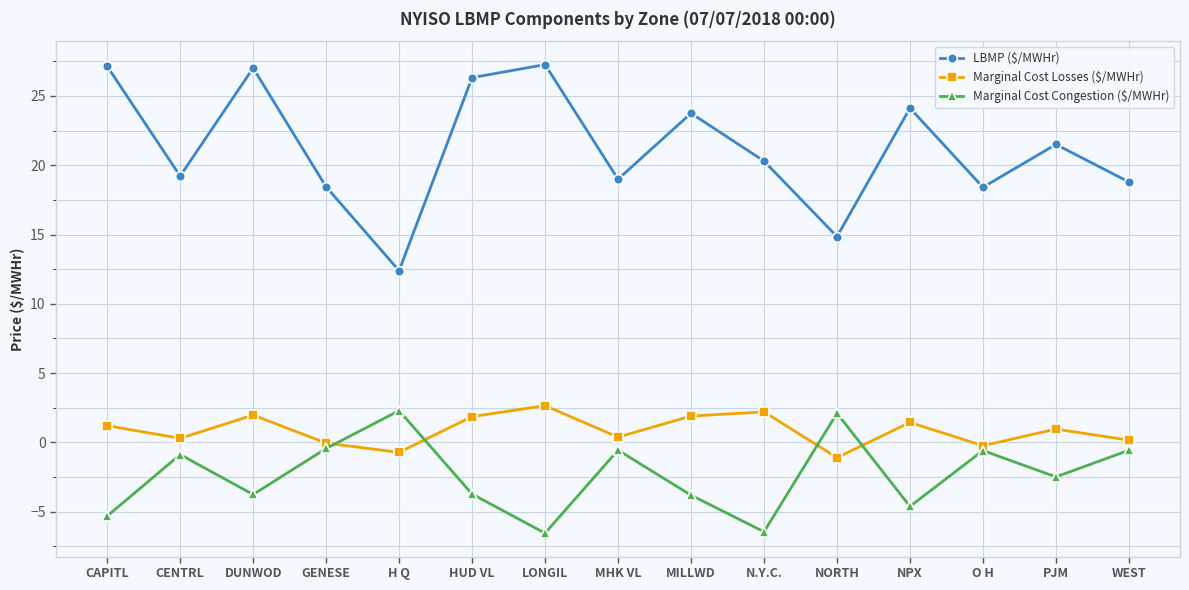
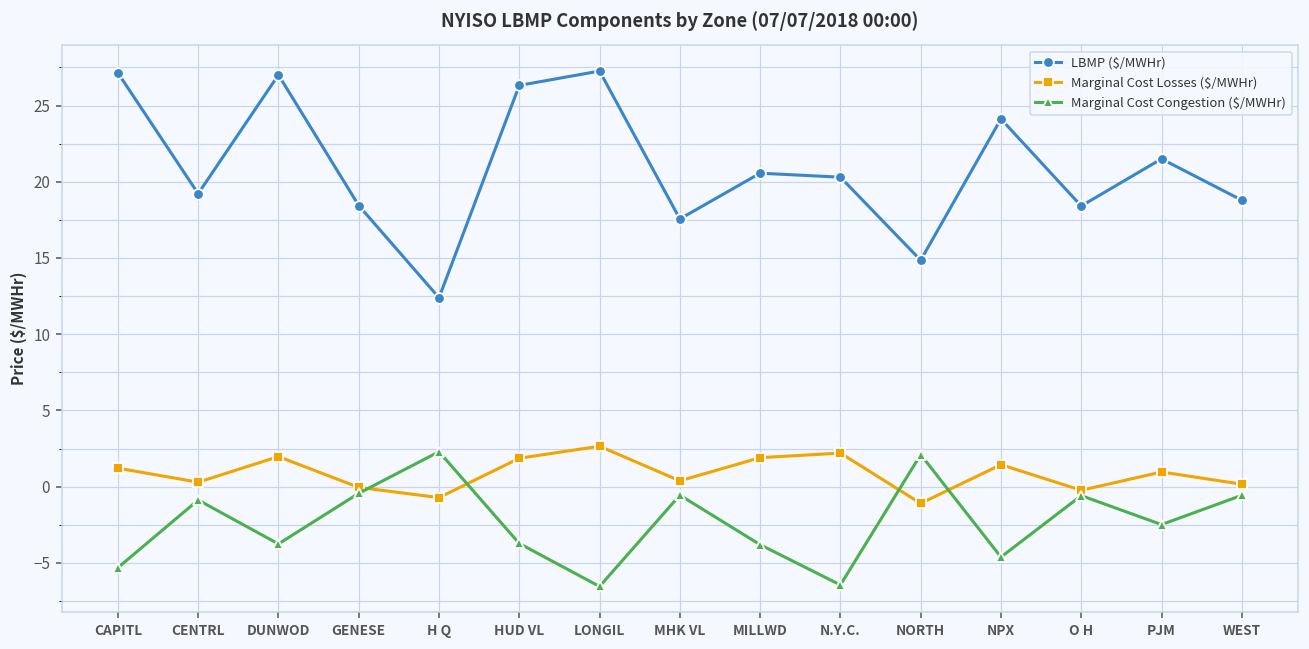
LBMP ($/MWHr), MHK VL: 19.0 -> 17.6
LBMP ($/MWHr), MILLWD: 23.8 -> 20.6
